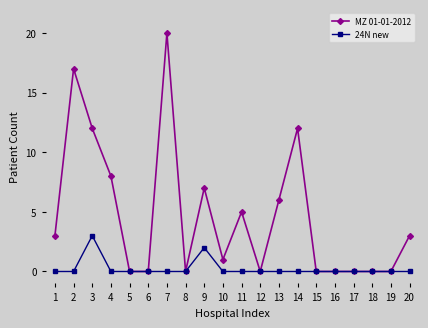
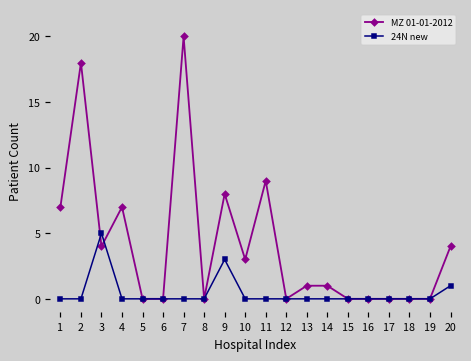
MZ 01-01-2012, 1: 3 -> 7
MZ 01-01-2012, 2: 17 -> 18
MZ 01-01-2012, 3: 12 -> 4
24N new, 3: 3 -> 5
MZ 01-01-2012, 4: 8 -> 7
MZ 01-01-2012, 9: 7 -> 8
24N new, 9: 2 -> 3
MZ 01-01-2012, 10: 1 -> 3
MZ 01-01-2012, 11: 5 -> 9
MZ 01-01-2012, 13: 6 -> 1
MZ 01-01-2012, 14: 12 -> 1
MZ 01-01-2012, 20: 3 -> 4
24N new, 20: 0 -> 1
